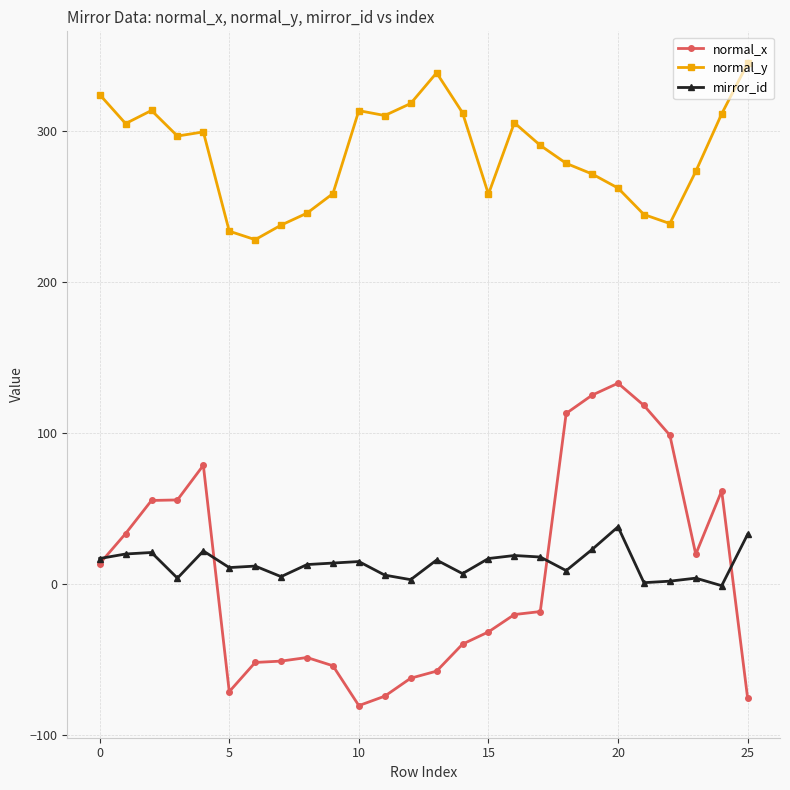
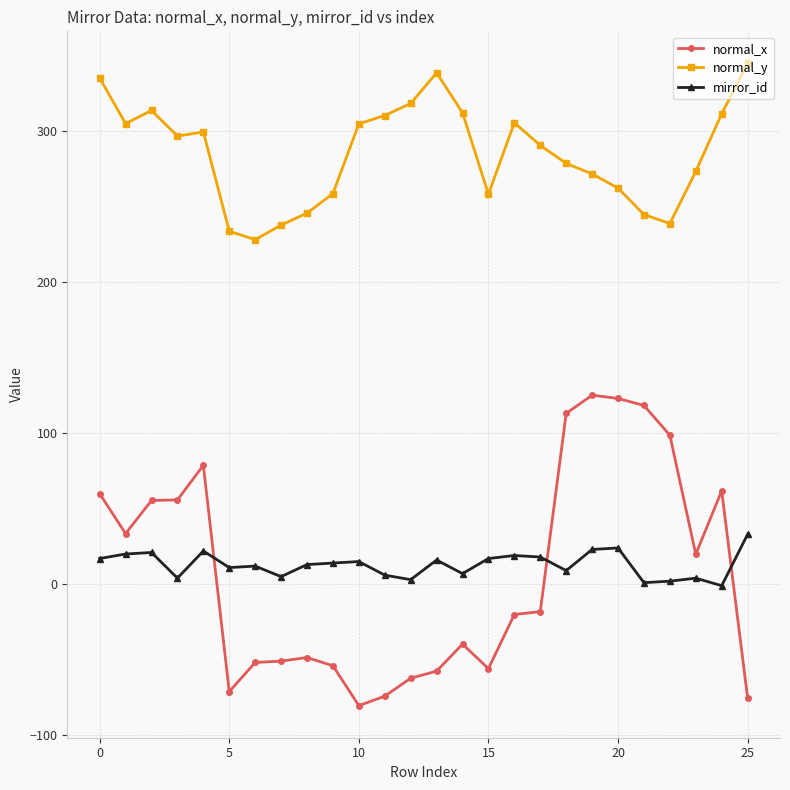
normal_x, 0: 14 -> 60
normal_y, 0: 324 -> 335
normal_y, 10: 314 -> 305
normal_x, 15: -32 -> -56
normal_x, 20: 133 -> 123
mirror_id, 20: 38 -> 24
